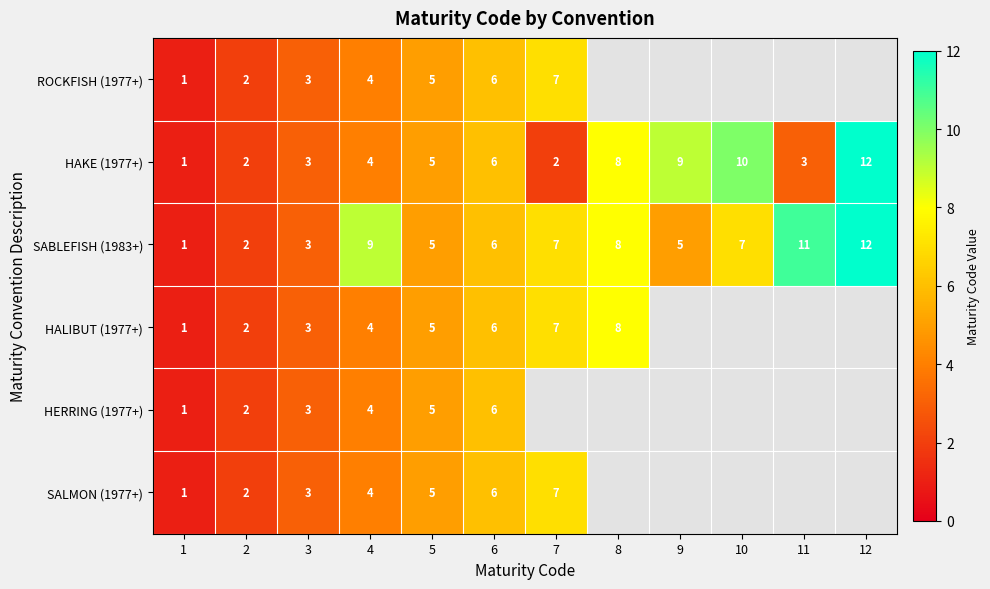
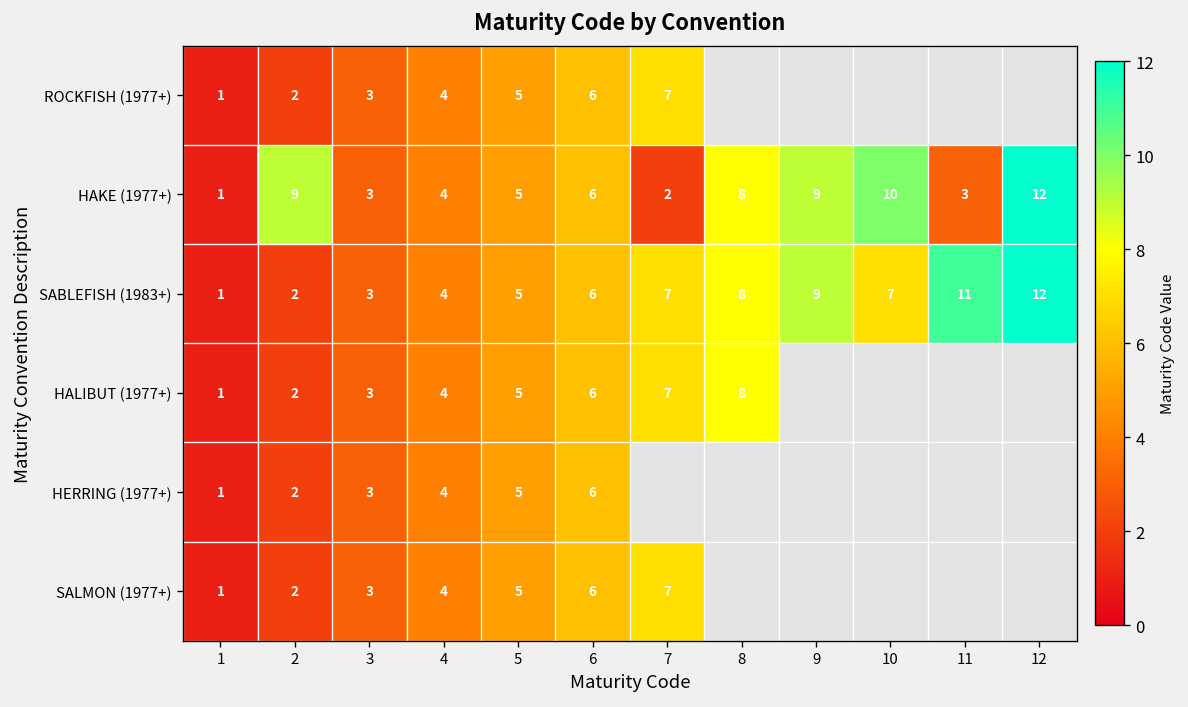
HAKE (1977+), 2: 2 -> 9
SABLEFISH (1983+), 4: 9 -> 4
SABLEFISH (1983+), 9: 5 -> 9
